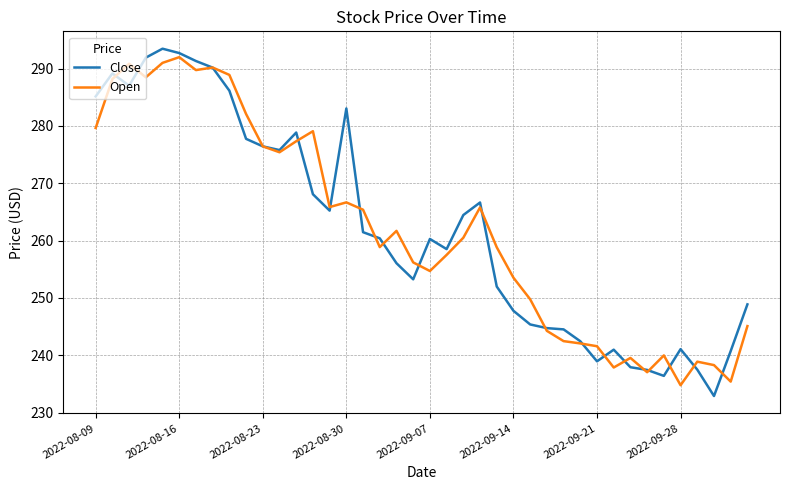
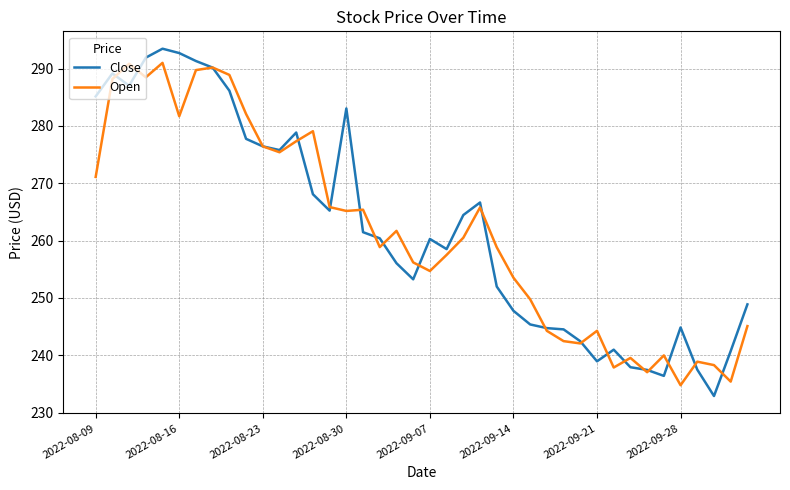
Open, 2022-08-09: 280 -> 271
Open, 2022-08-16: 292 -> 282
Open, 2022-08-30: 267 -> 265
Open, 2022-09-21: 242 -> 244
Close, 2022-09-28: 241 -> 245
